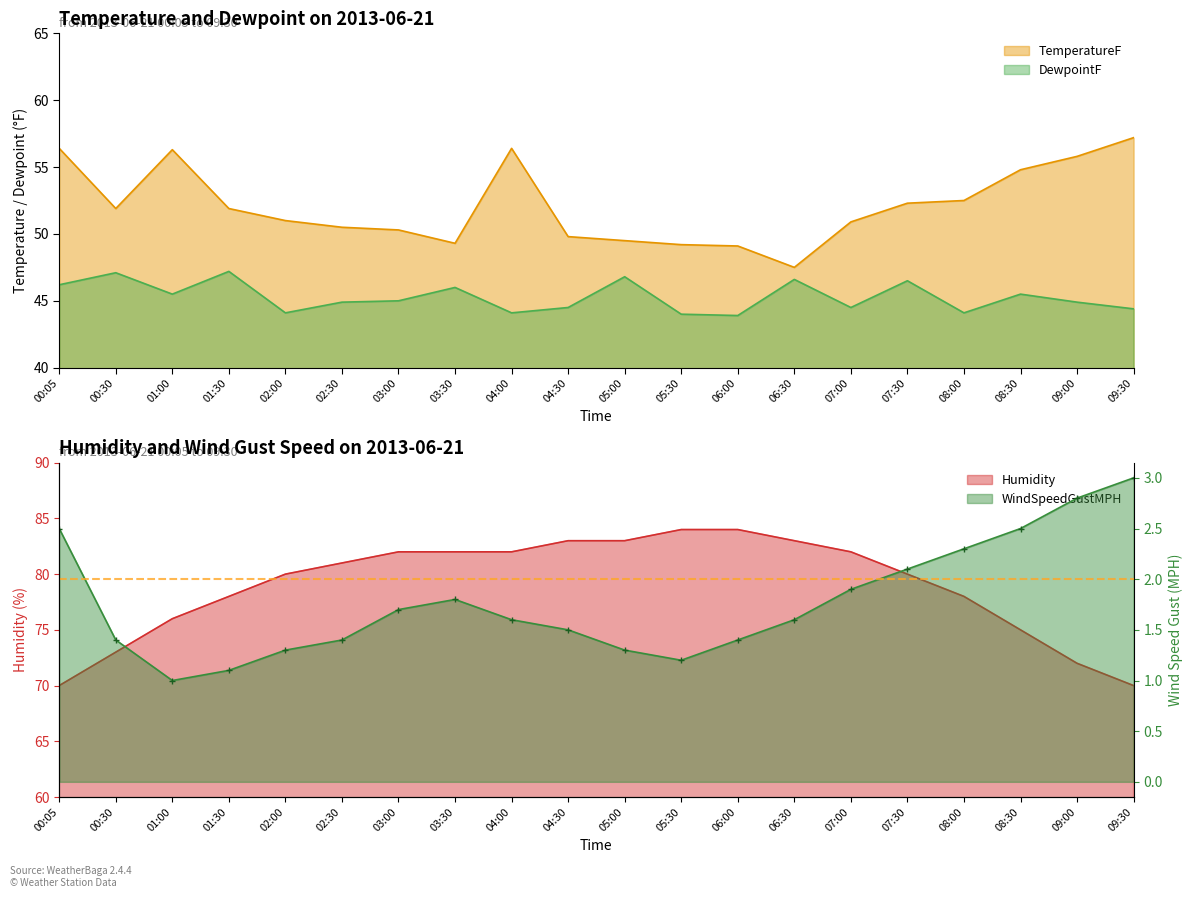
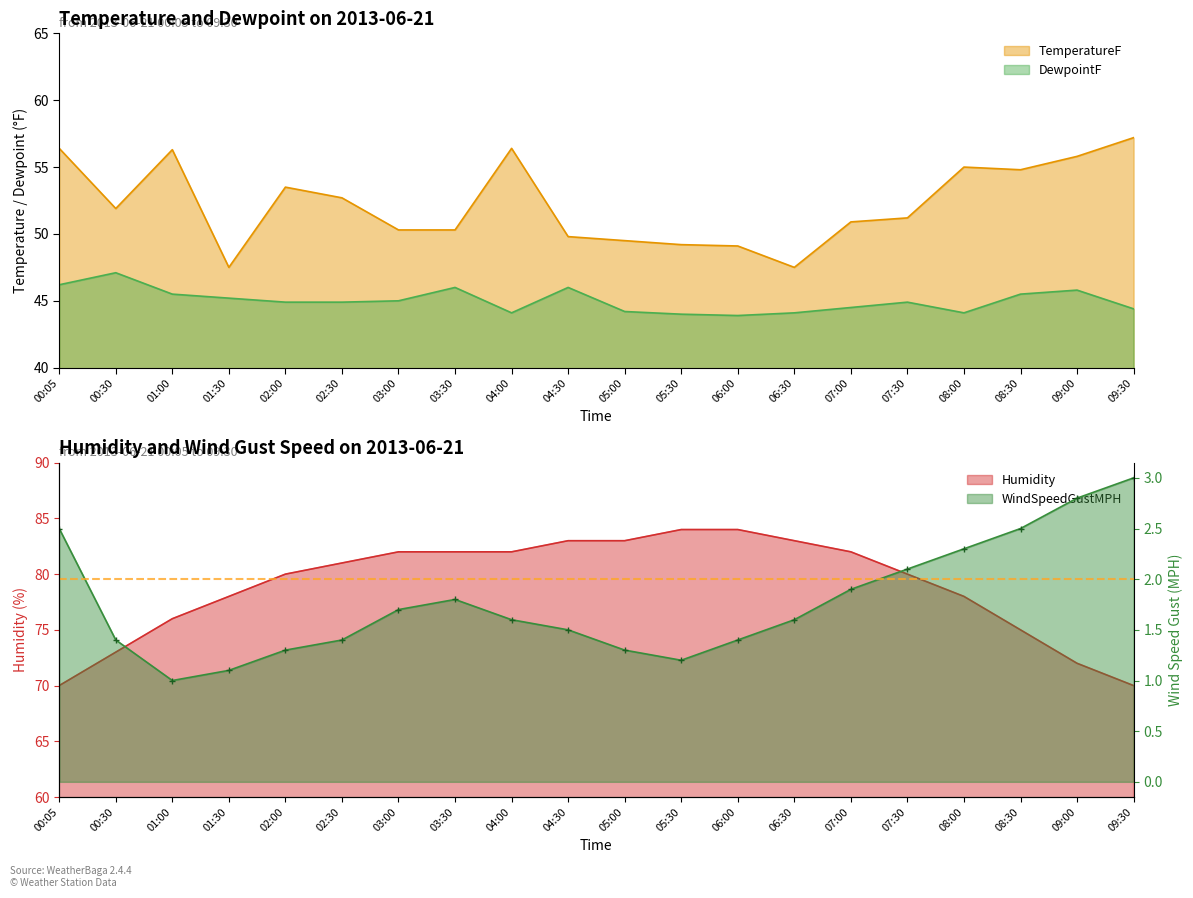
Temperature and Dewpoint on 2013-06-21, TemperatureF, 01:30: 51.9 -> 47.5
Temperature and Dewpoint on 2013-06-21, DewpointF, 01:30: 47.2 -> 45.2
Temperature and Dewpoint on 2013-06-21, TemperatureF, 02:00: 51.0 -> 53.5
Temperature and Dewpoint on 2013-06-21, DewpointF, 02:00: 44.1 -> 44.9
Temperature and Dewpoint on 2013-06-21, TemperatureF, 02:30: 50.5 -> 52.7
Temperature and Dewpoint on 2013-06-21, TemperatureF, 03:30: 49.3 -> 50.3
Temperature and Dewpoint on 2013-06-21, DewpointF, 04:30: 44.5 -> 46.0
Temperature and Dewpoint on 2013-06-21, DewpointF, 05:00: 46.8 -> 44.2
Temperature and Dewpoint on 2013-06-21, DewpointF, 06:30: 46.6 -> 44.1
Temperature and Dewpoint on 2013-06-21, TemperatureF, 07:30: 52.3 -> 51.2
Temperature and Dewpoint on 2013-06-21, DewpointF, 07:30: 46.5 -> 44.9
Temperature and Dewpoint on 2013-06-21, TemperatureF, 08:00: 52.5 -> 55.0
Temperature and Dewpoint on 2013-06-21, DewpointF, 09:00: 44.9 -> 45.8
